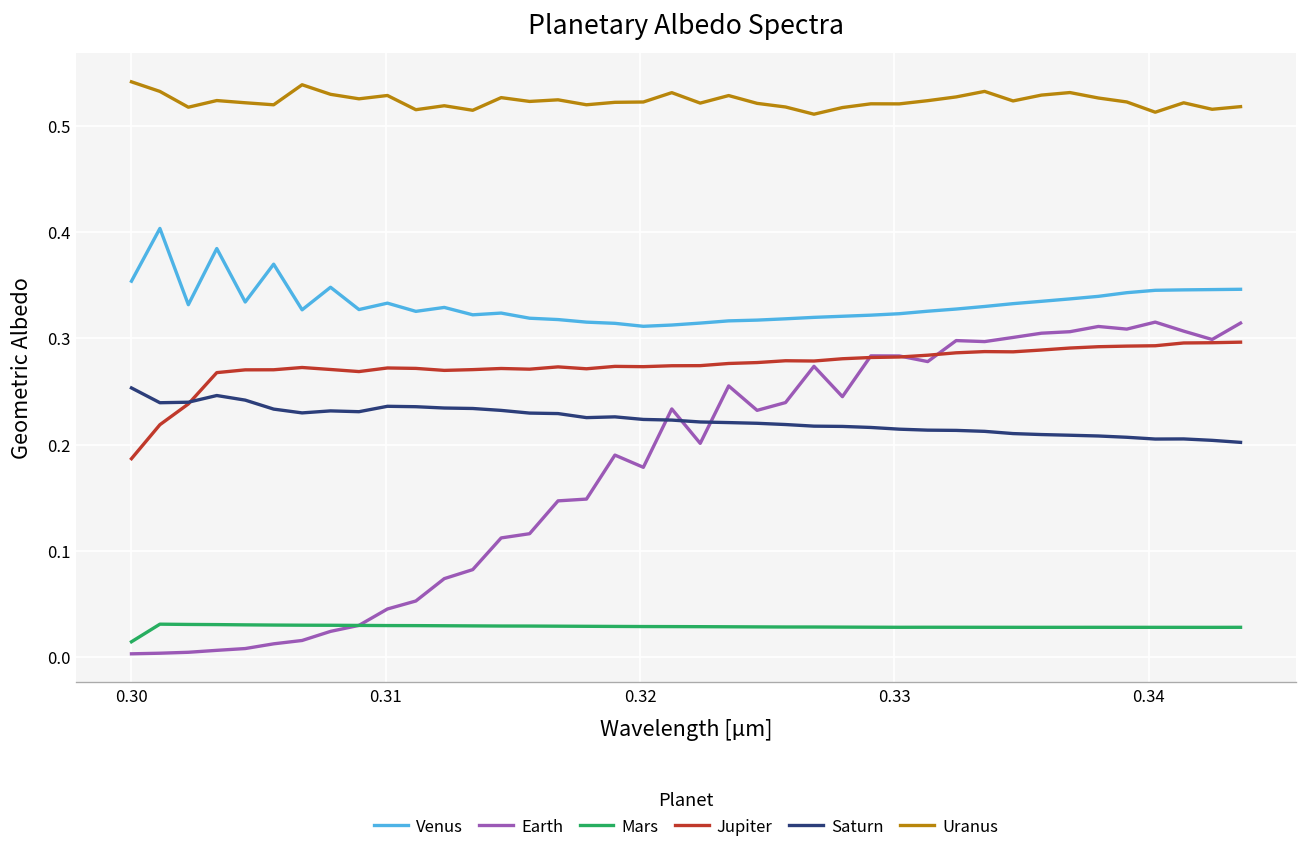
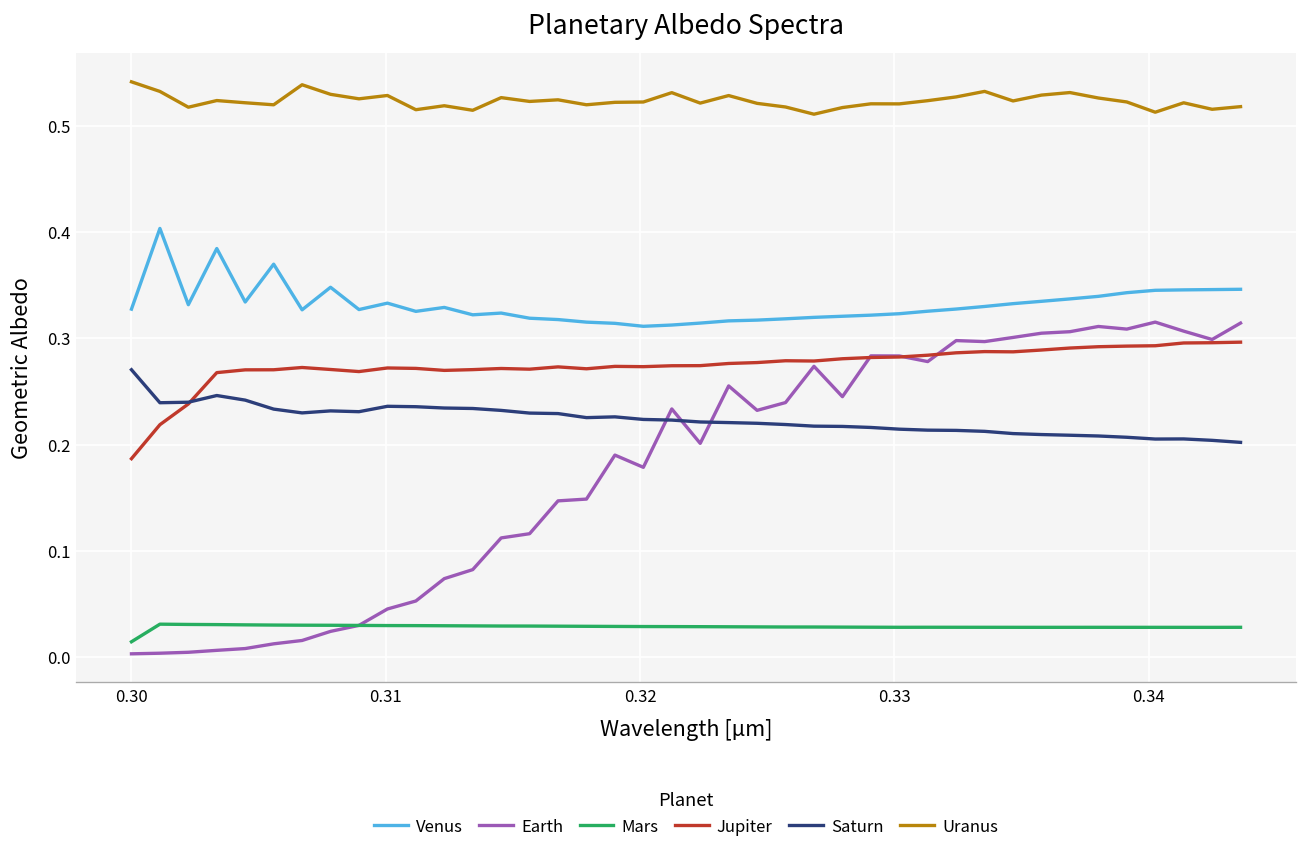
Venus, 0.30: 0.35 -> 0.33
Saturn, 0.30: 0.25 -> 0.27
